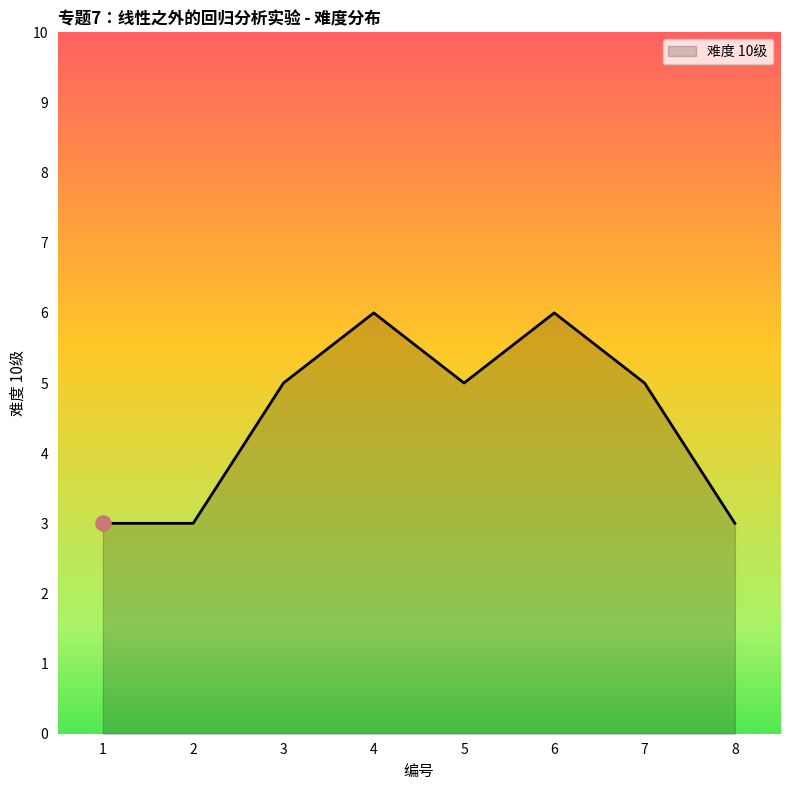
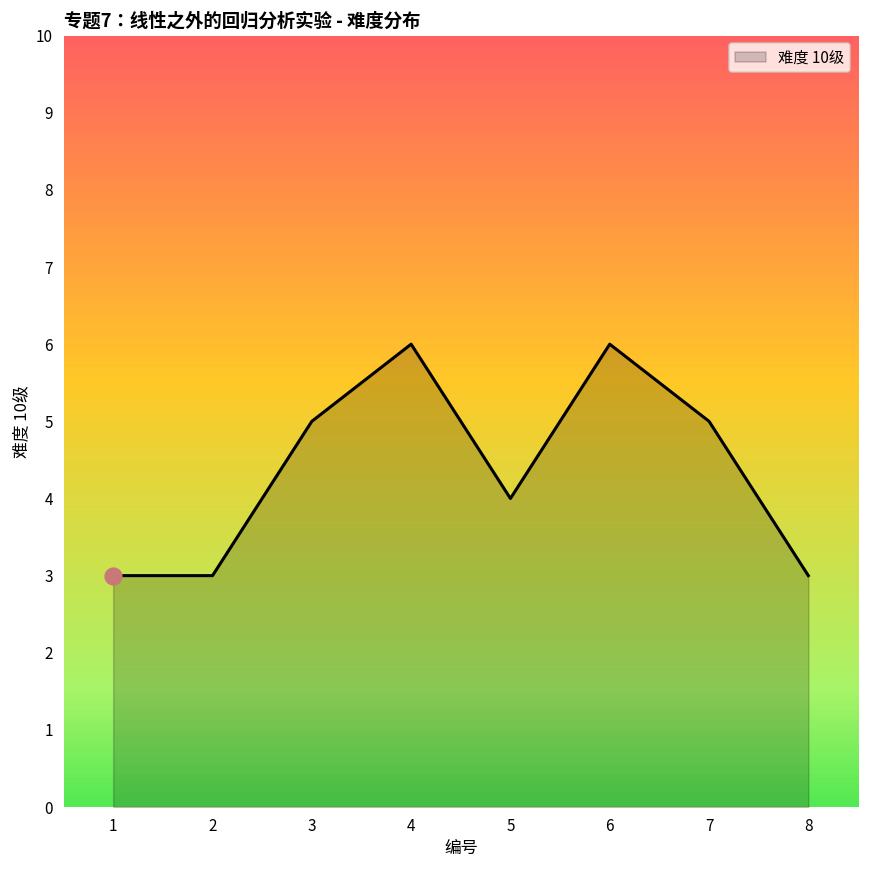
难度 10级, 5: 5 -> 4
